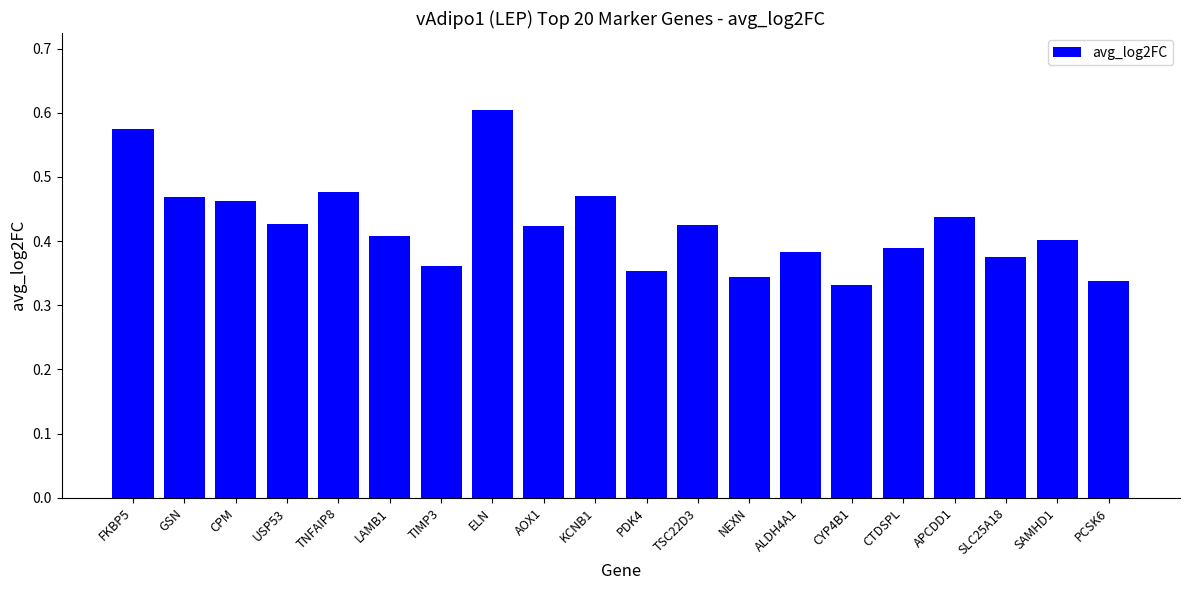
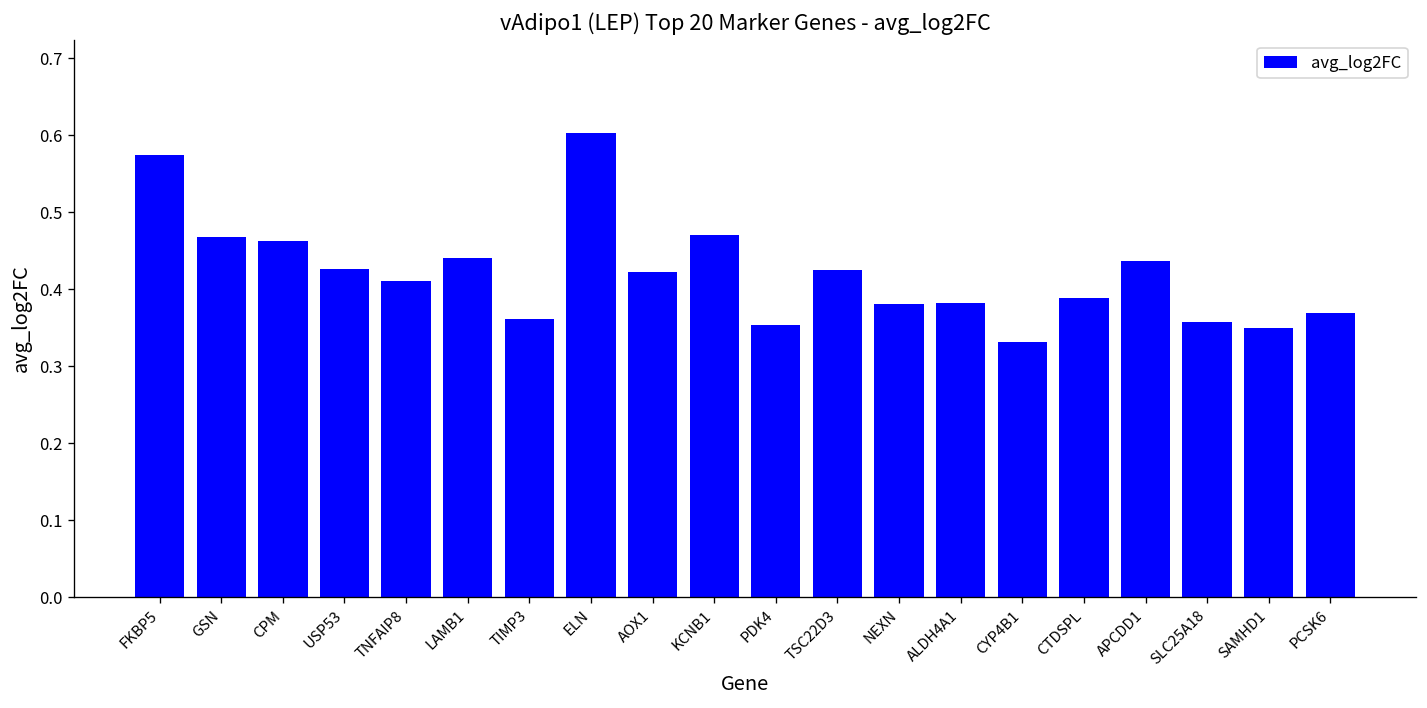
TNFAIP8: 0.48 -> 0.41
LAMB1: 0.41 -> 0.44
NEXN: 0.34 -> 0.38
SLC25A18: 0.38 -> 0.36
SAMHD1: 0.40 -> 0.35
PCSK6: 0.34 -> 0.37
